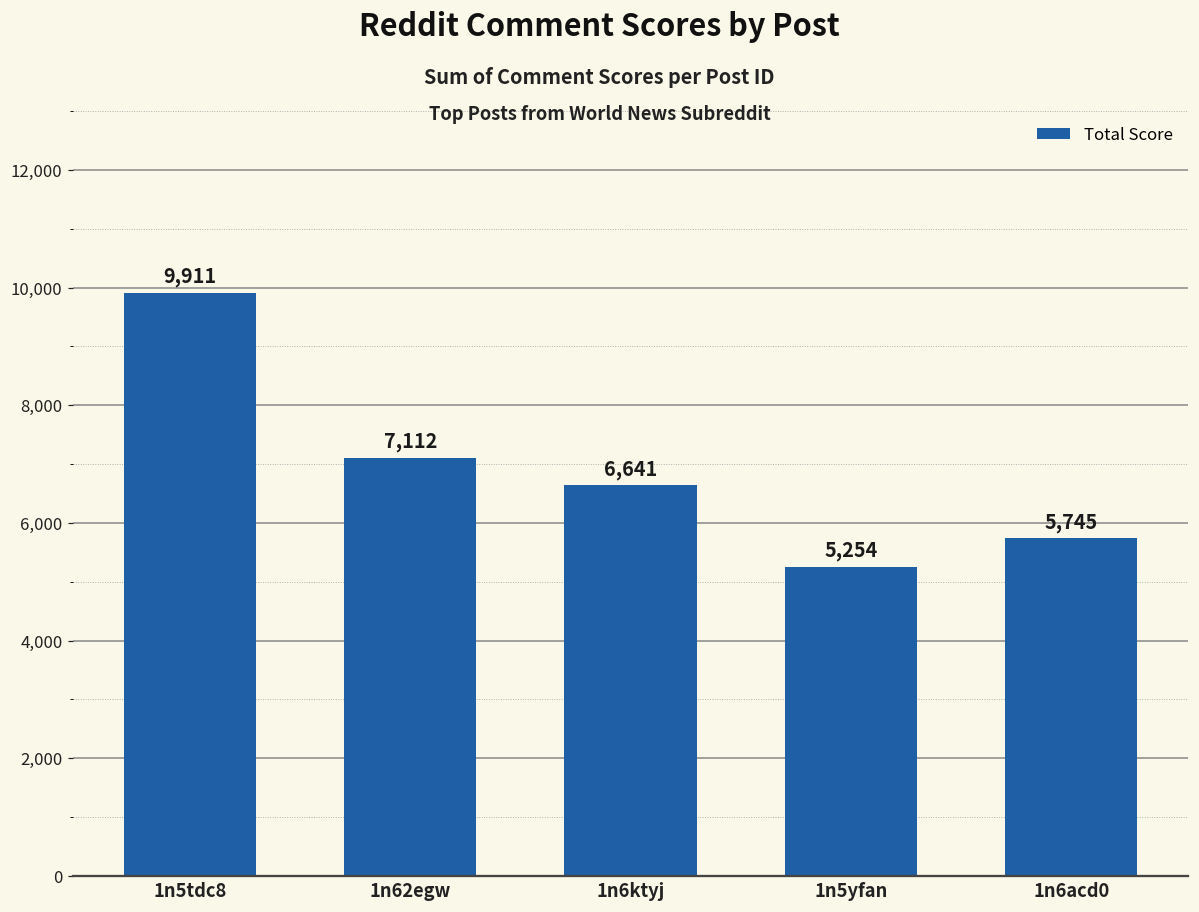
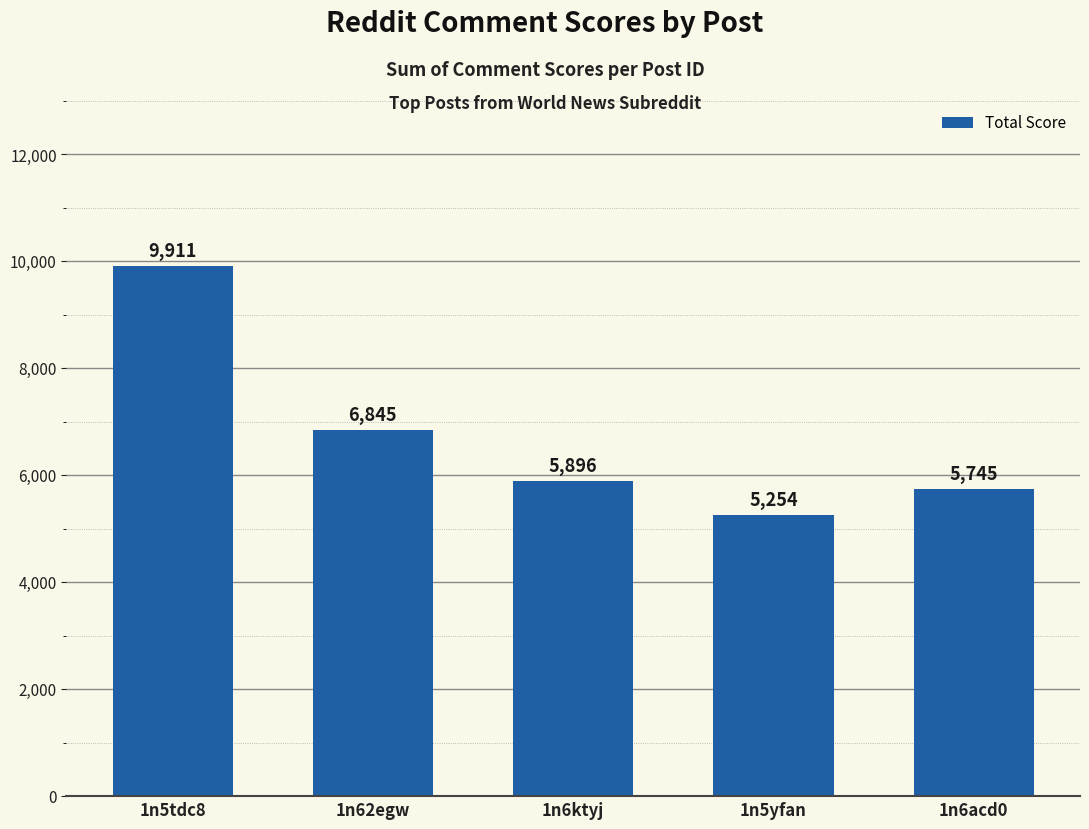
1n62egw: 7,112 -> 6,845
1n6ktyj: 6,641 -> 5,896
